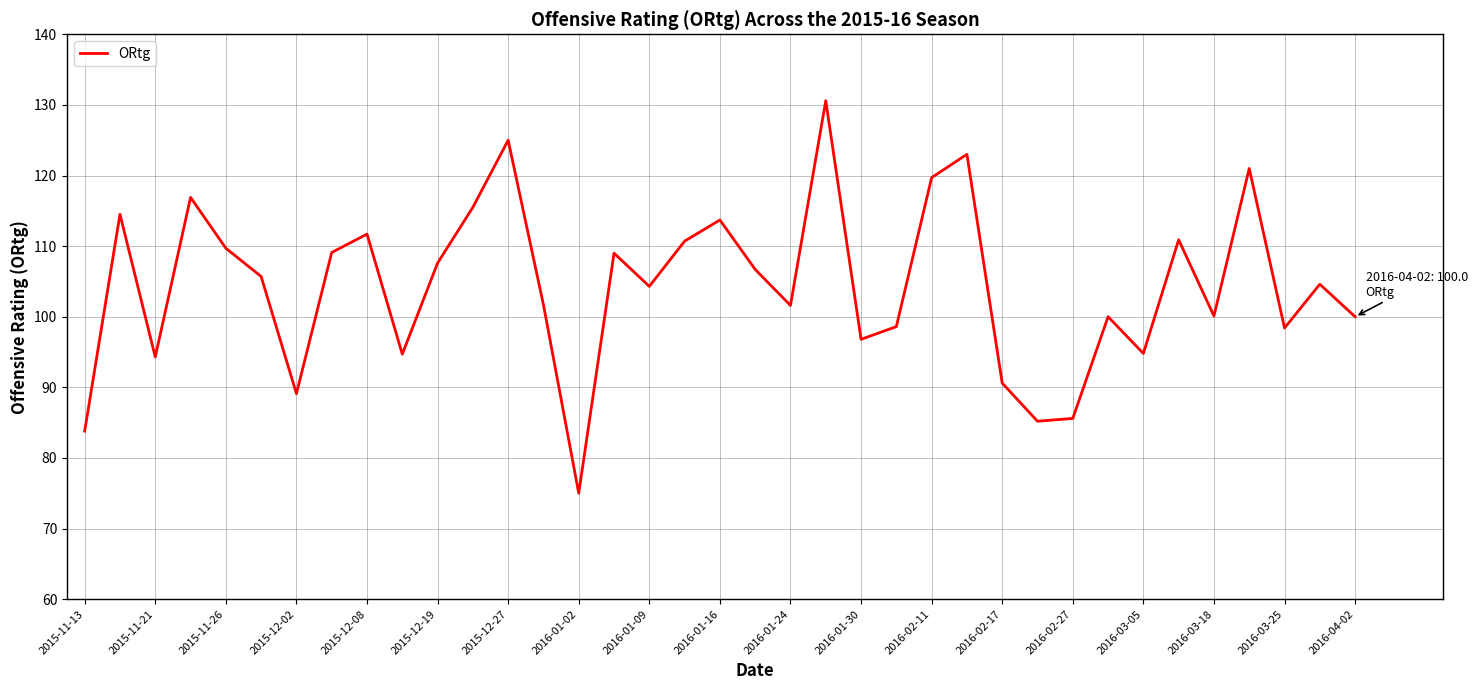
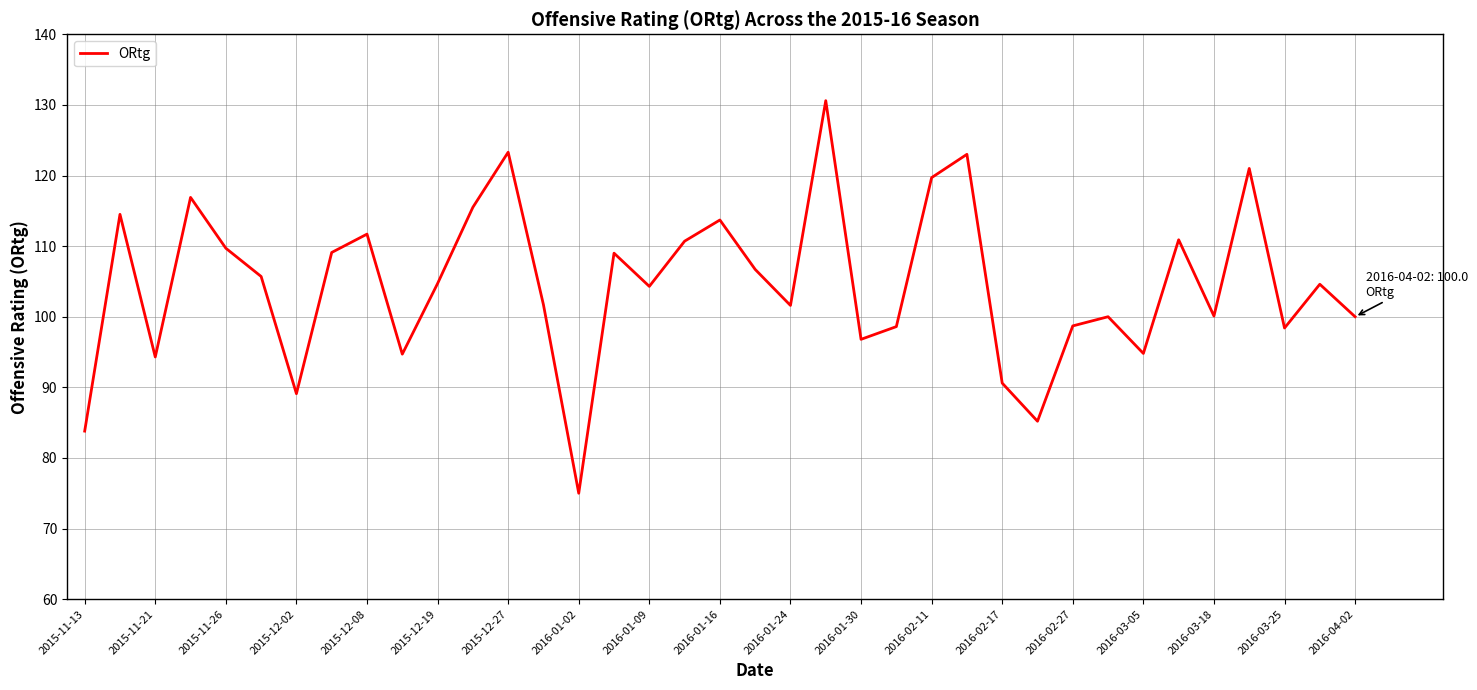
2015-12-19: 108 -> 105
2015-12-27: 125 -> 123
2016-02-27: 86 -> 99
